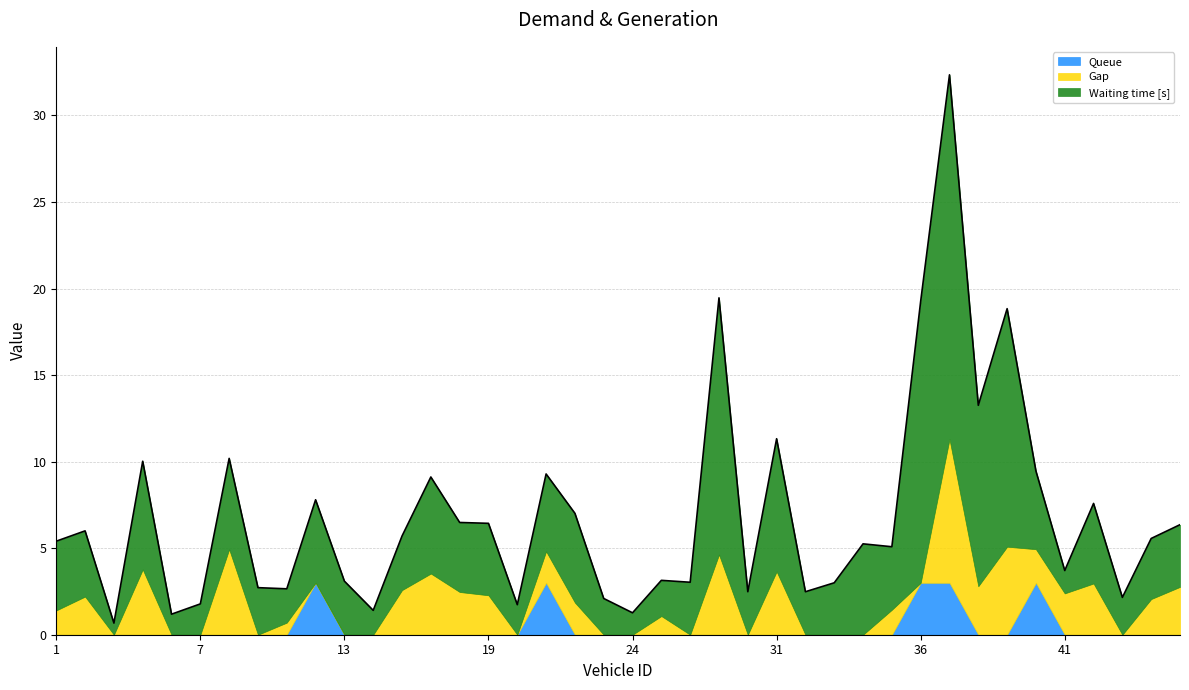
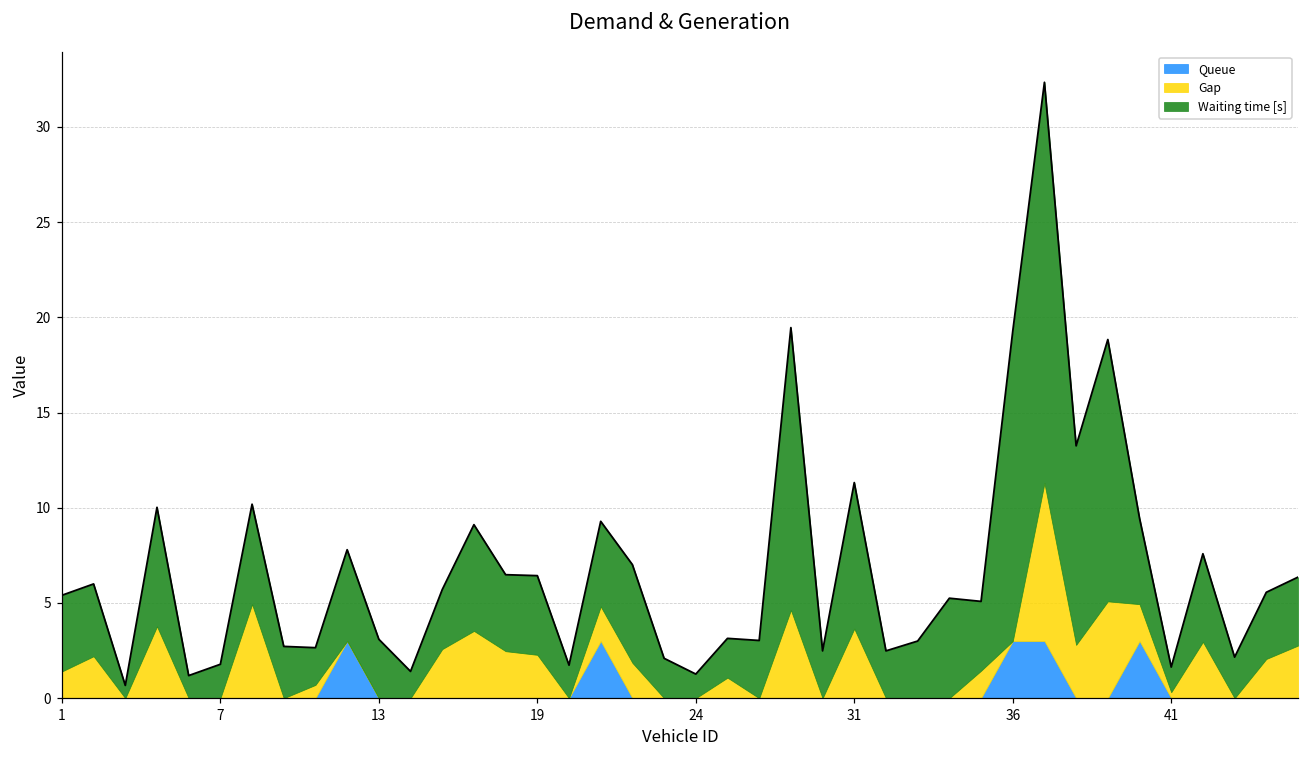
Gap, 41: 2.4 -> 0.3
